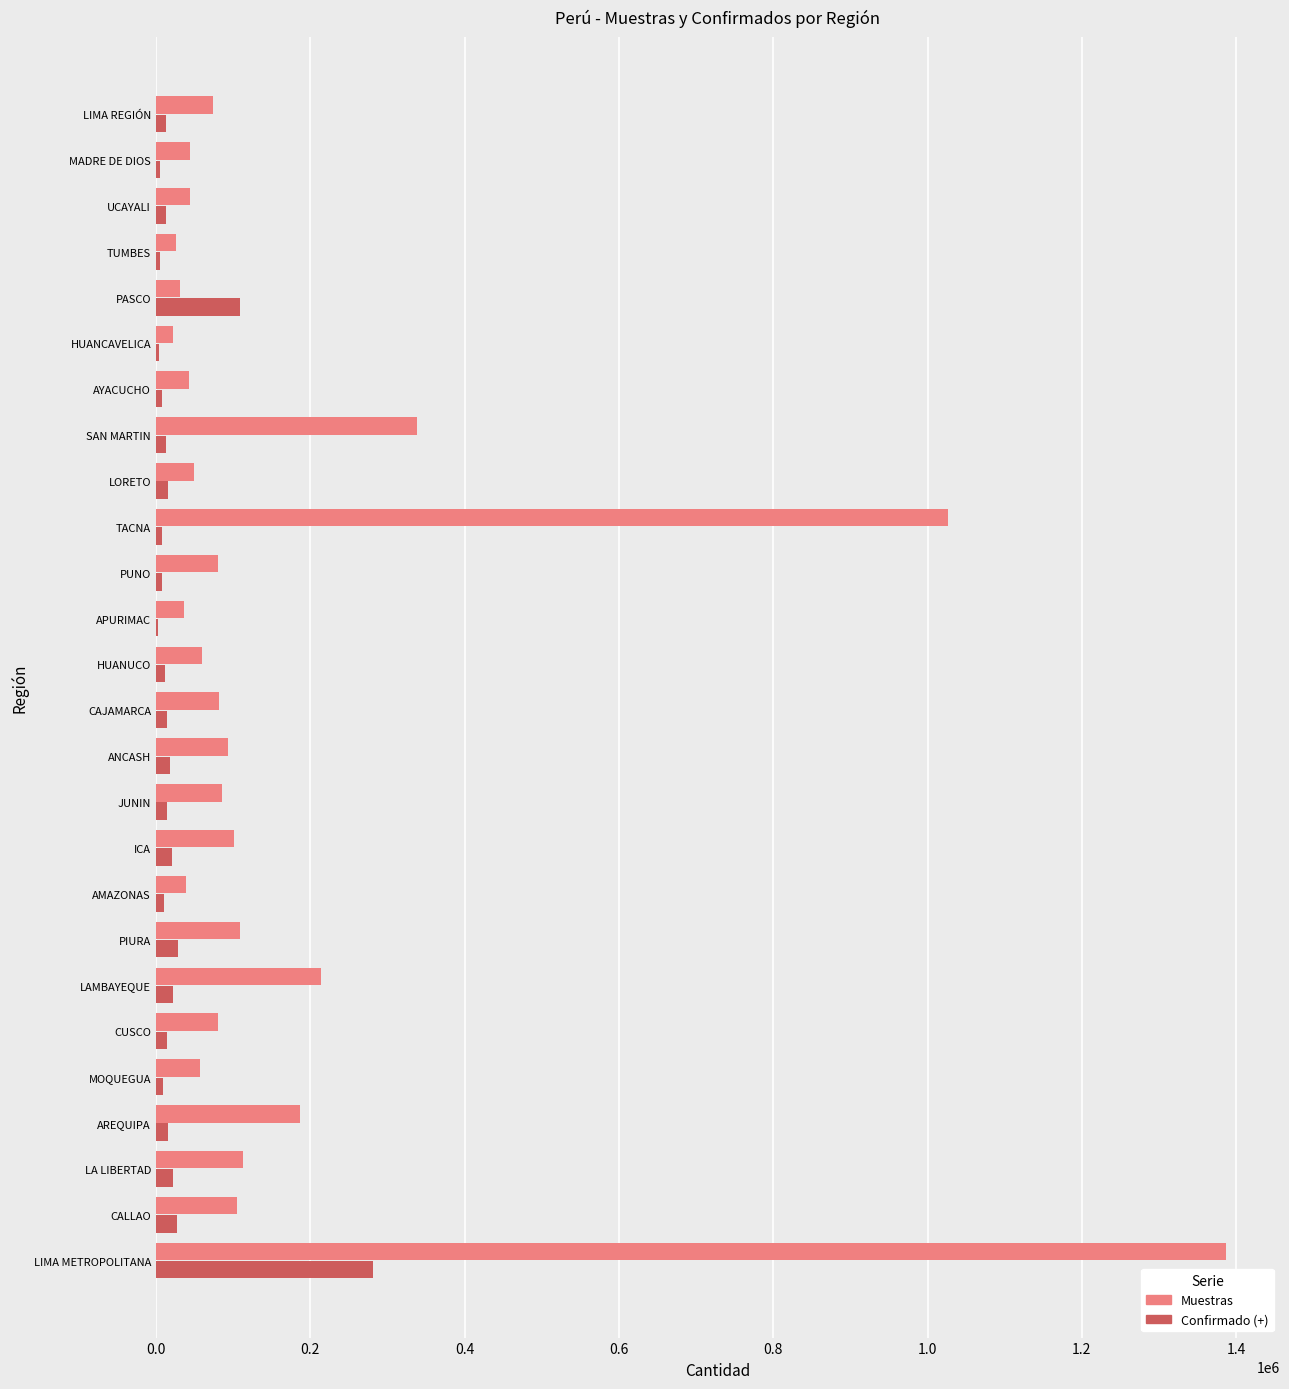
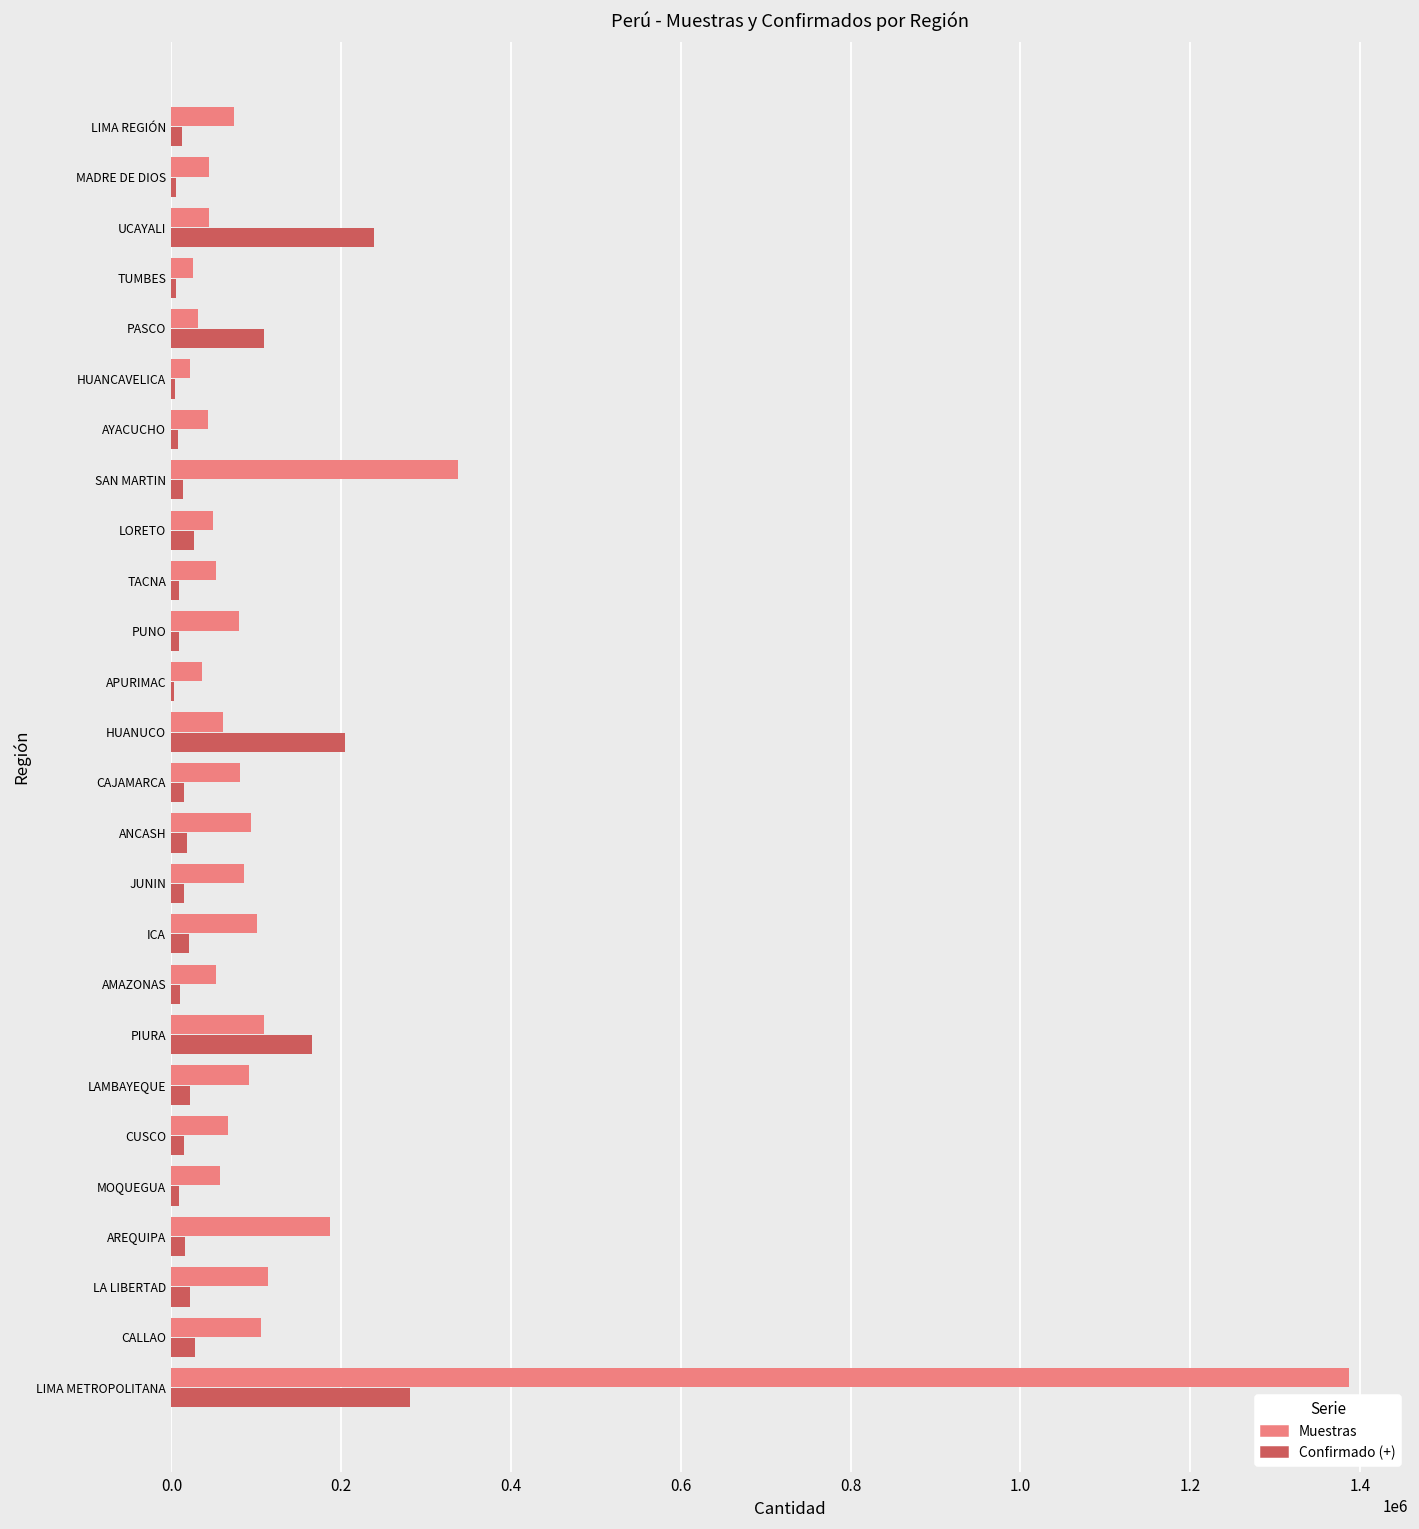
Confirmado (+), UCAYALI: 10000 -> 240000
Confirmado (+), LORETO: 20000 -> 30000
Muestras, TACNA: 1030000 -> 50000
Confirmado (+), HUANUCO: 10000 -> 200000
Muestras, AMAZONAS: 40000 -> 50000
Confirmado (+), PIURA: 30000 -> 170000
Muestras, LAMBAYEQUE: 210000 -> 90000
Muestras, CUSCO: 80000 -> 70000
